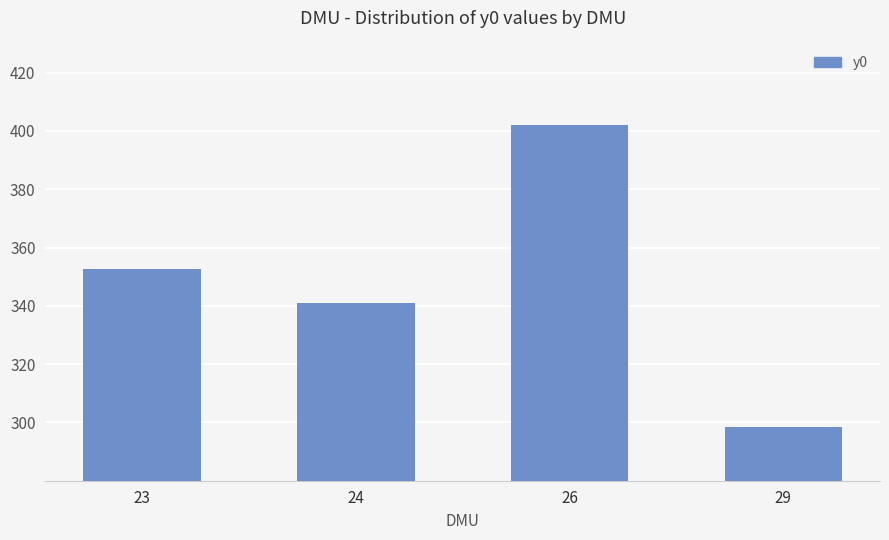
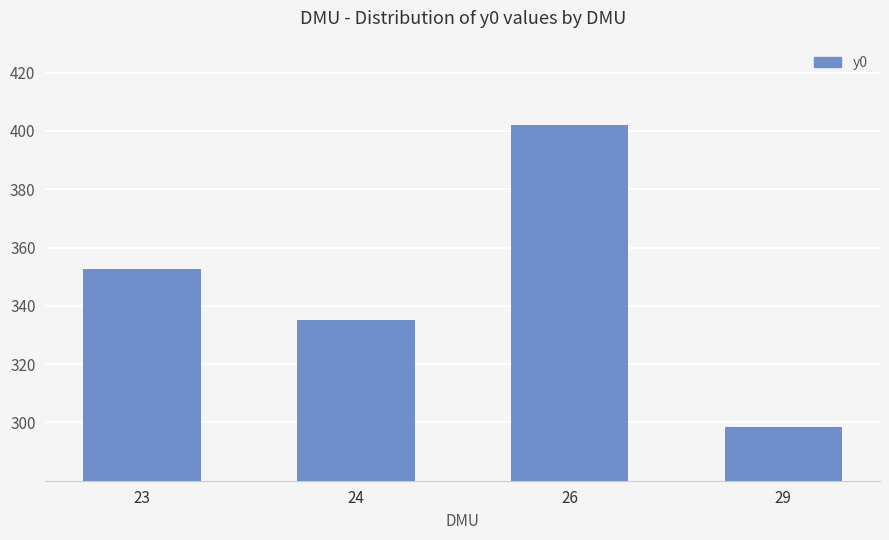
24: 341 -> 335
